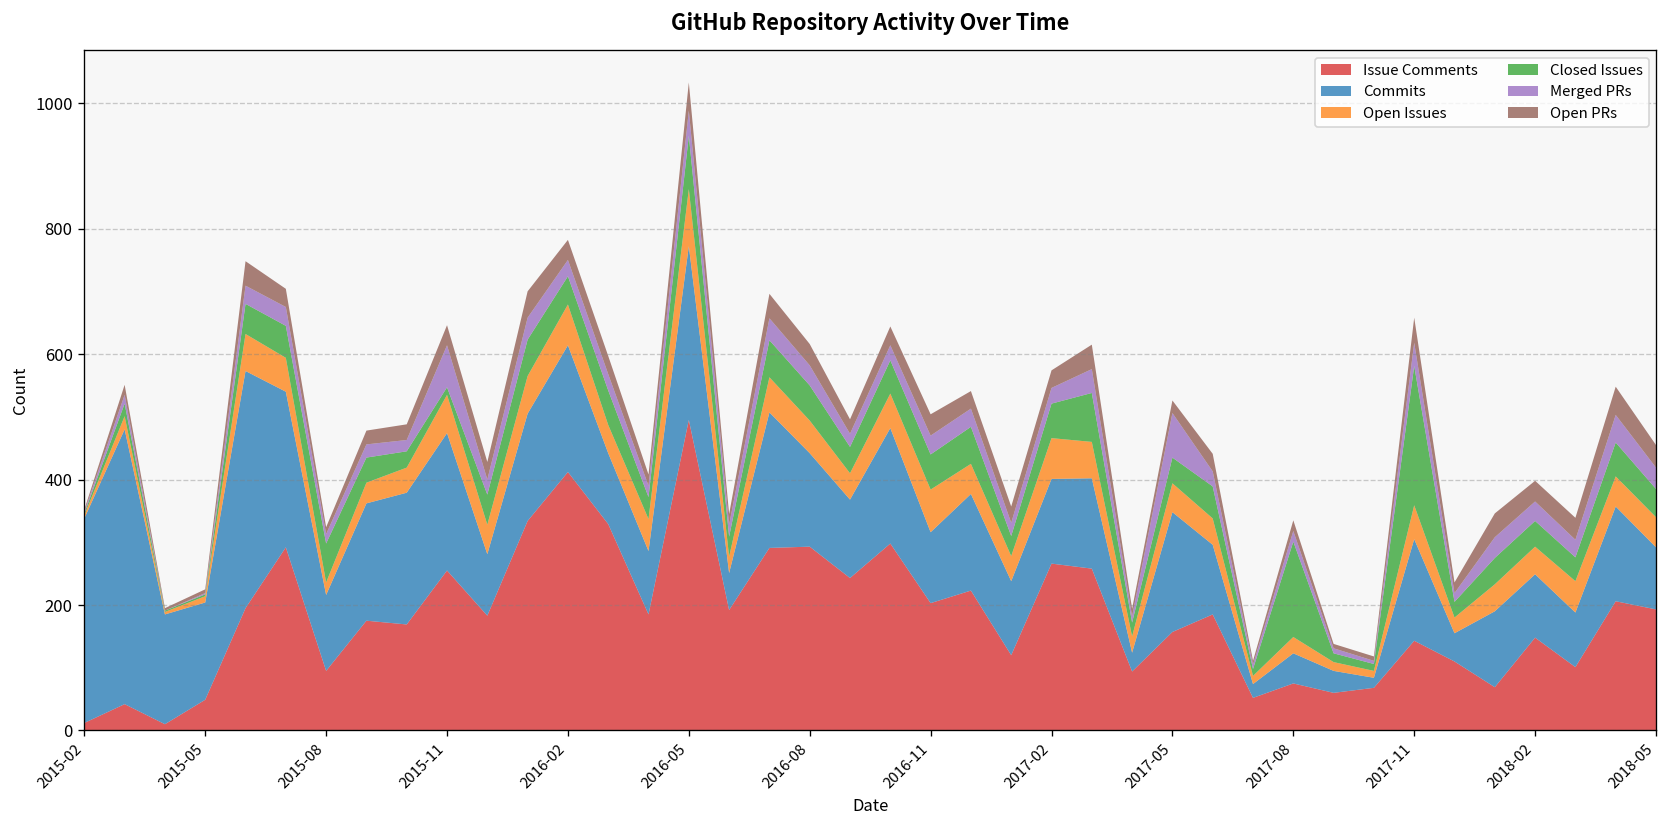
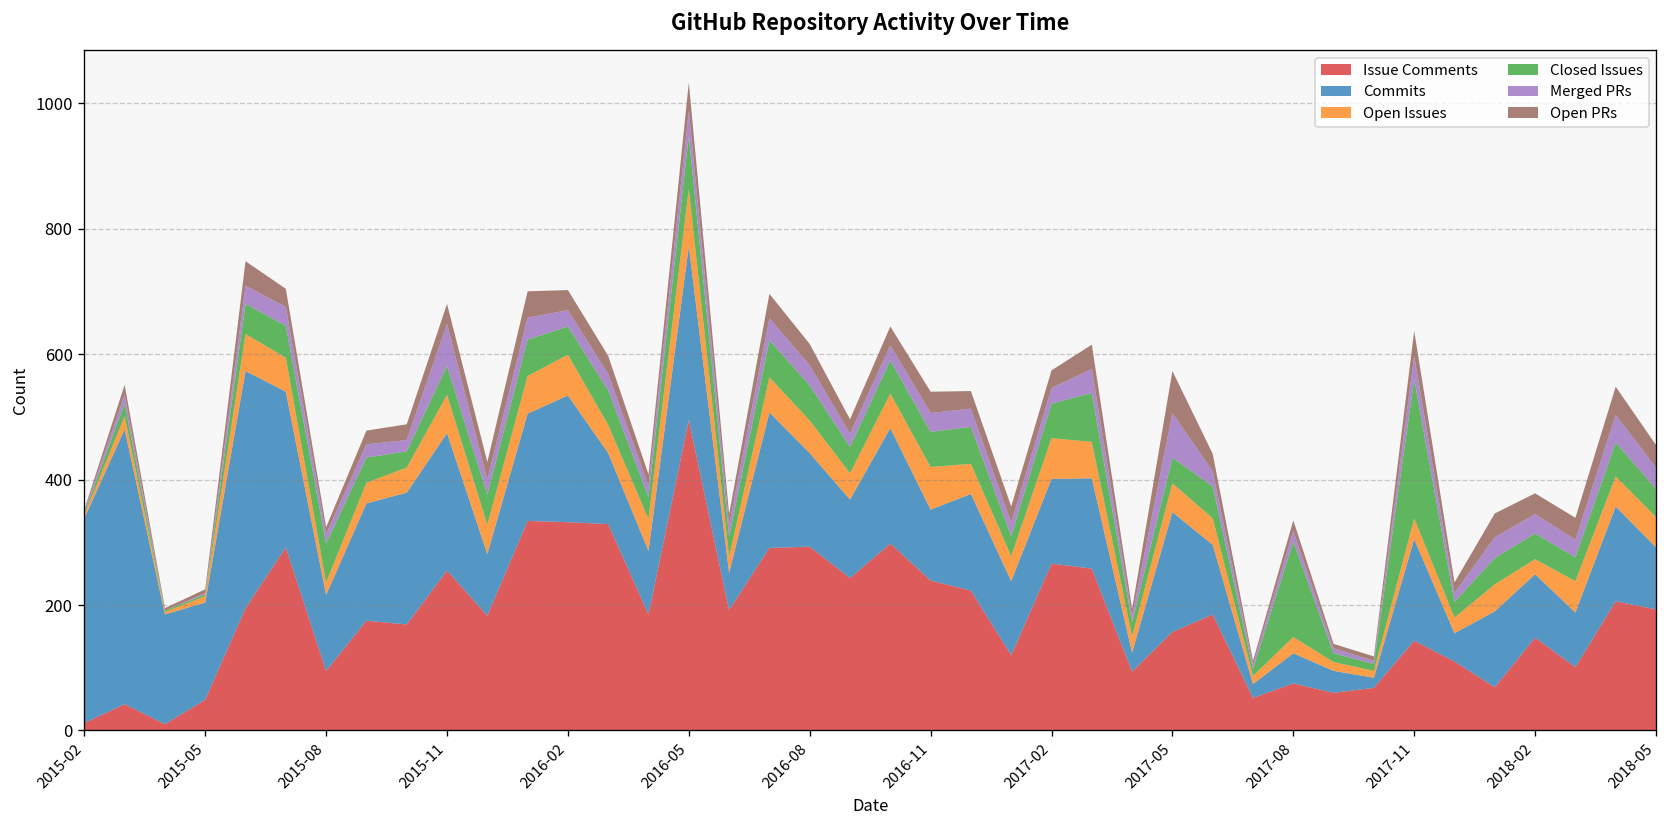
Closed Issues, 2015-11: 10 -> 50
Issue Comments, 2016-02: 410 -> 330
Issue Comments, 2016-11: 200 -> 240
Open PRs, 2017-05: 20 -> 70
Open Issues, 2017-11: 50 -> 30
Open Issues, 2018-02: 40 -> 20
